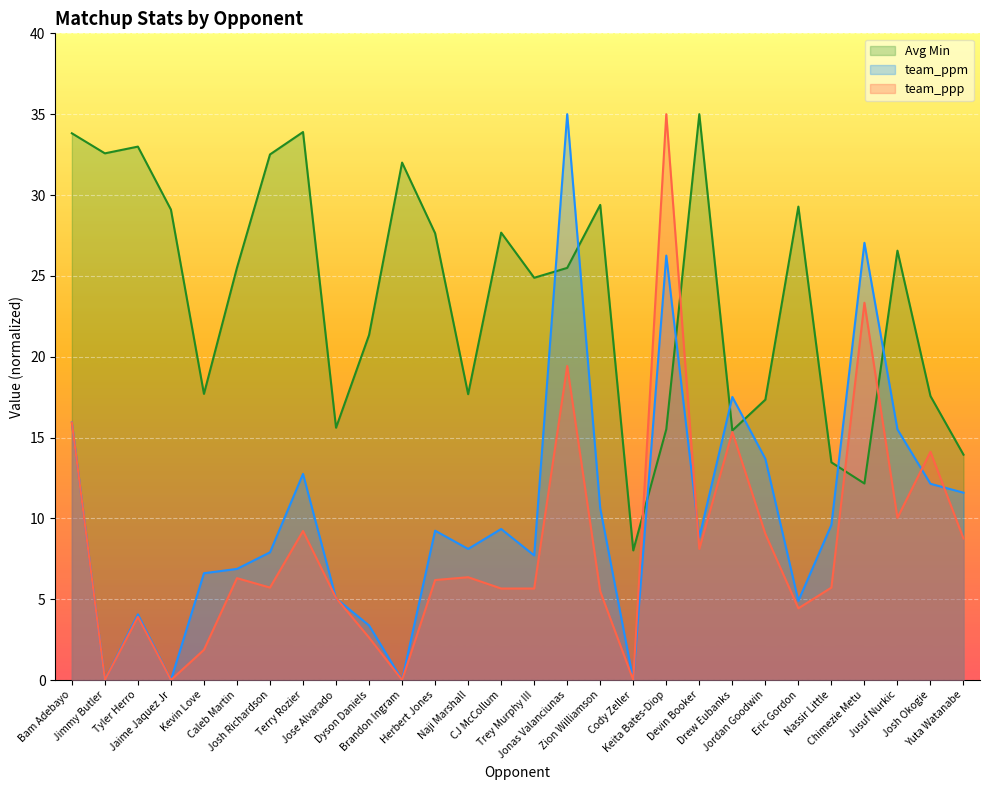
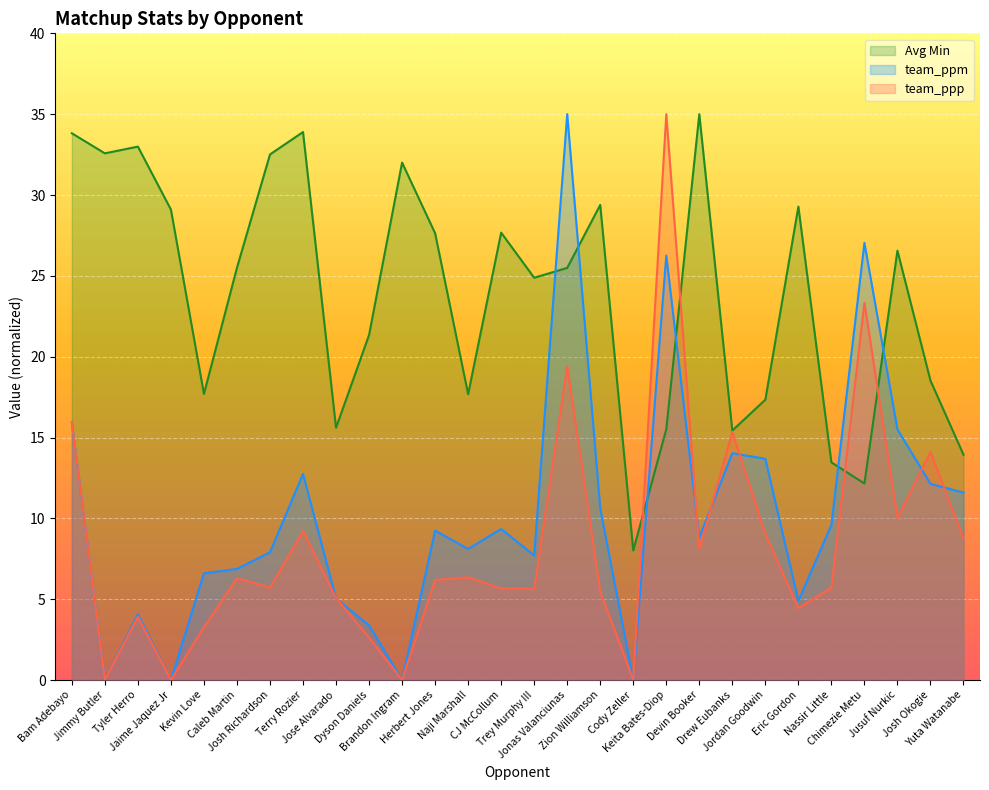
team_ppp, Kevin Love: 1.9 -> 3.3
team_ppm, Drew Eubanks: 17.5 -> 14.0
Avg Min, Josh Okogie: 17.6 -> 18.5
